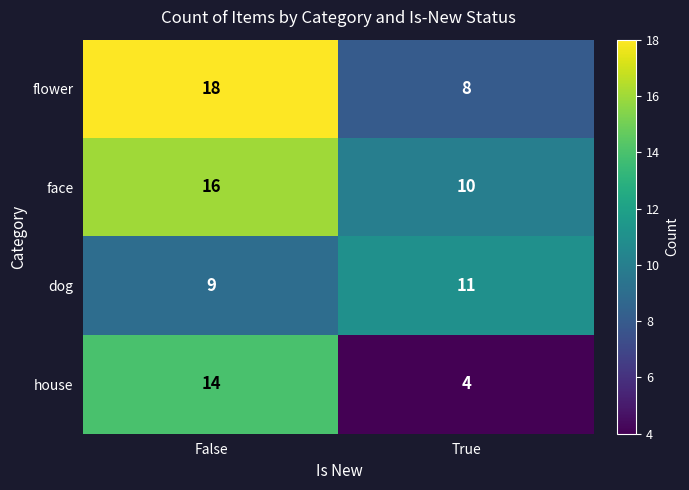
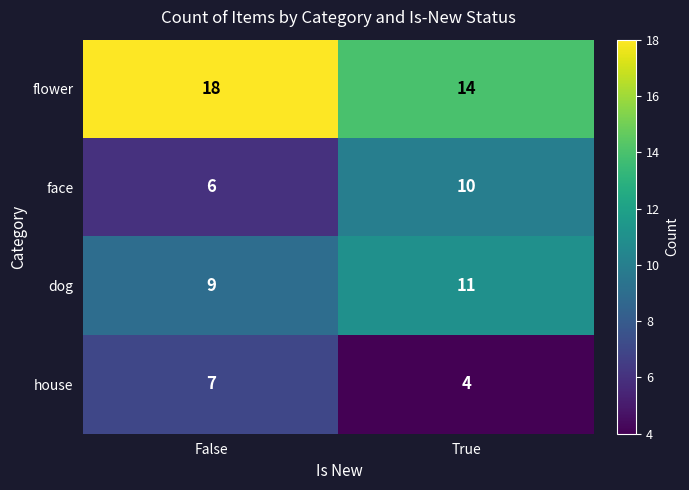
flower, True: 8 -> 14
face, False: 16 -> 6
house, False: 14 -> 7
